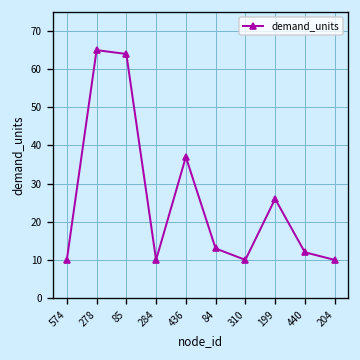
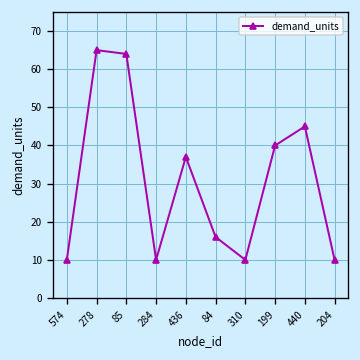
84: 13 -> 16
199: 26 -> 40
440: 12 -> 45
